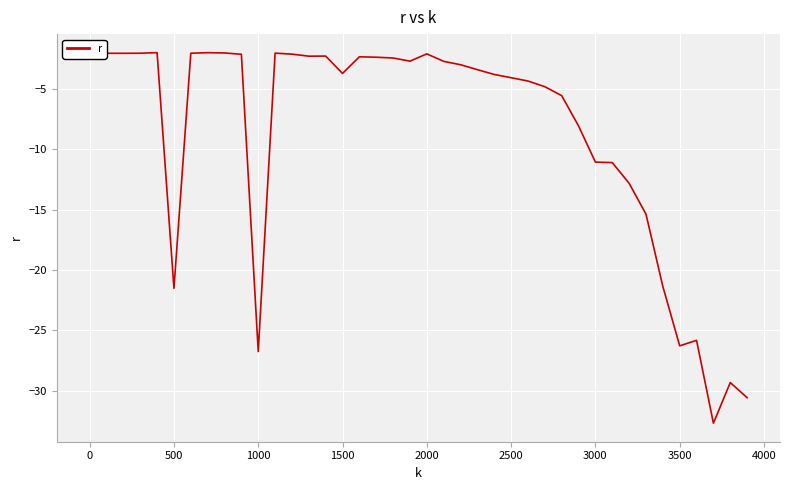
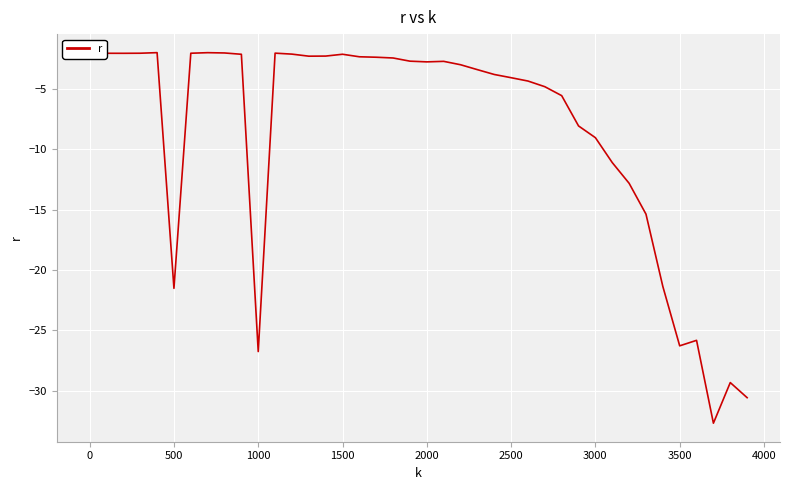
1500: -3.7 -> -2.1
2000: -2.1 -> -2.7
3000: -11.1 -> -9.0
